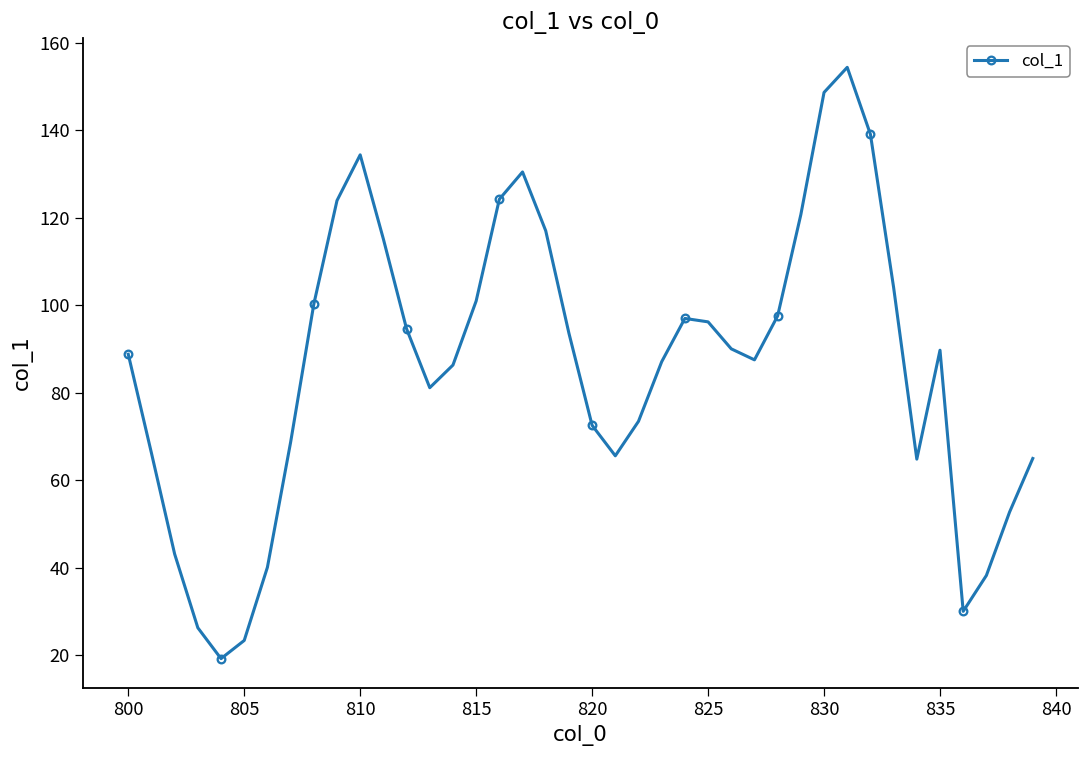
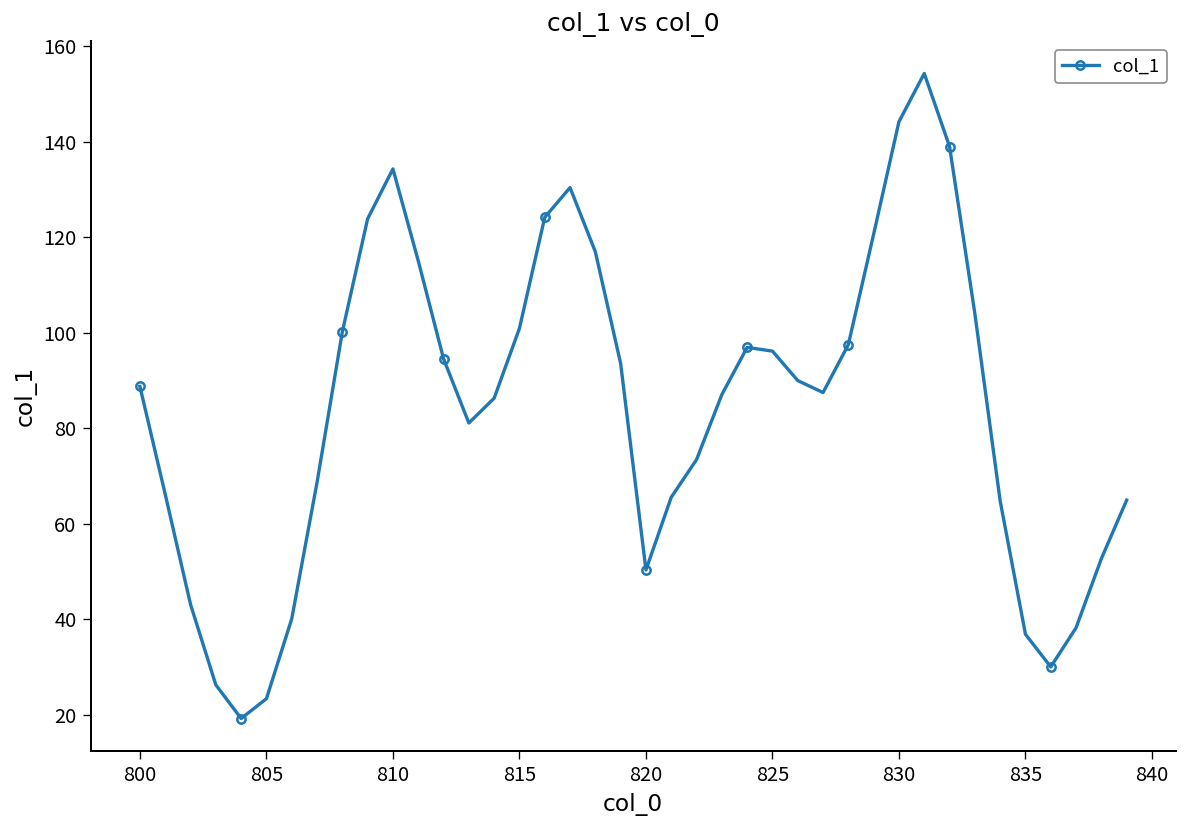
820: 73 -> 50
830: 149 -> 144
835: 90 -> 37
